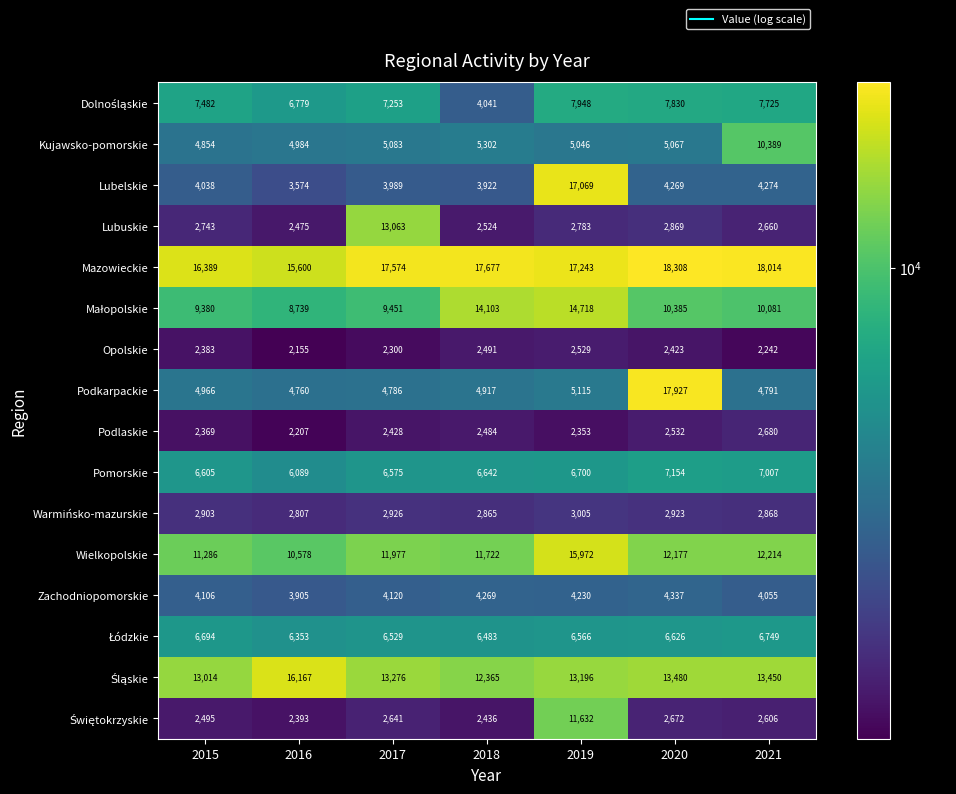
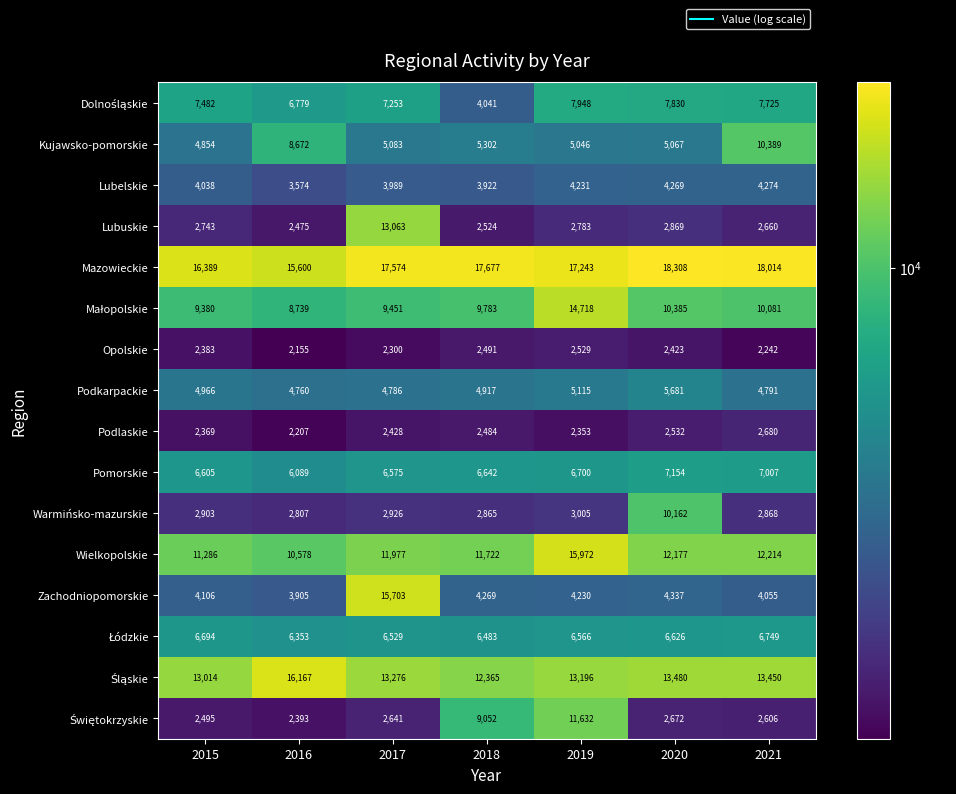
Kujawsko-pomorskie, 2016: 4,984 -> 8,672
Lubelskie, 2019: 17,069 -> 4,231
Małopolskie, 2018: 14,103 -> 9,783
Podkarpackie, 2020: 17,927 -> 5,681
Warmińsko-mazurskie, 2020: 2,923 -> 10,162
Zachodniopomorskie, 2017: 4,120 -> 15,703
Świętokrzyskie, 2018: 2,436 -> 9,052
